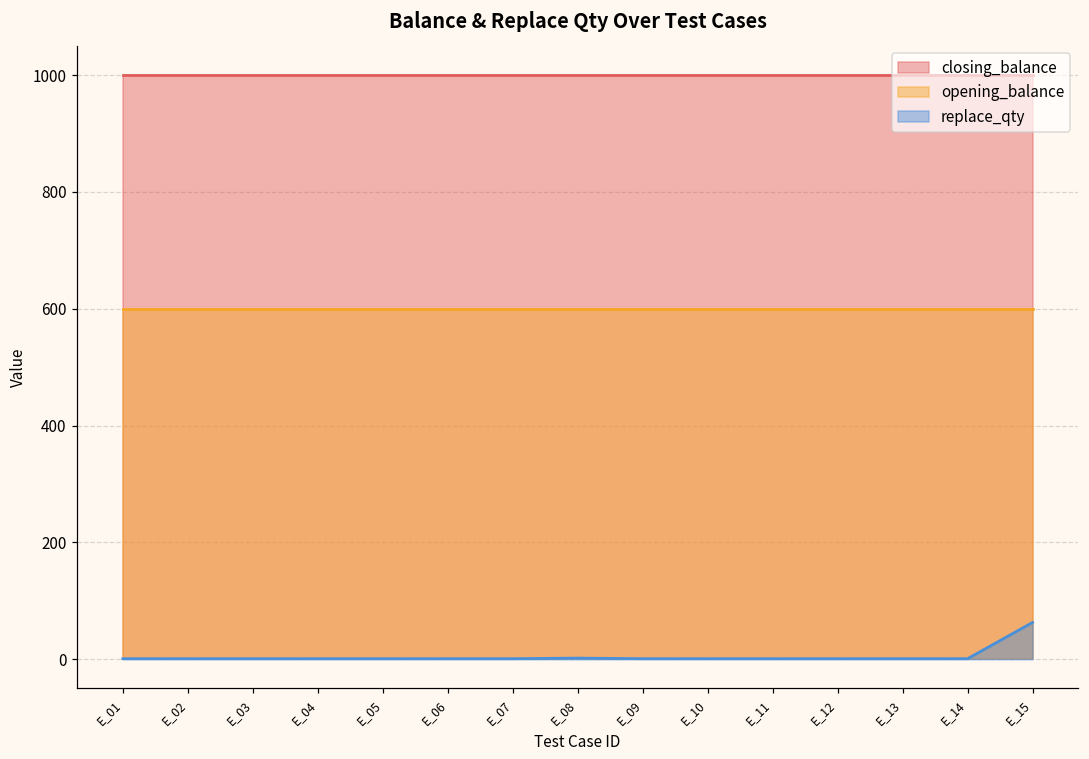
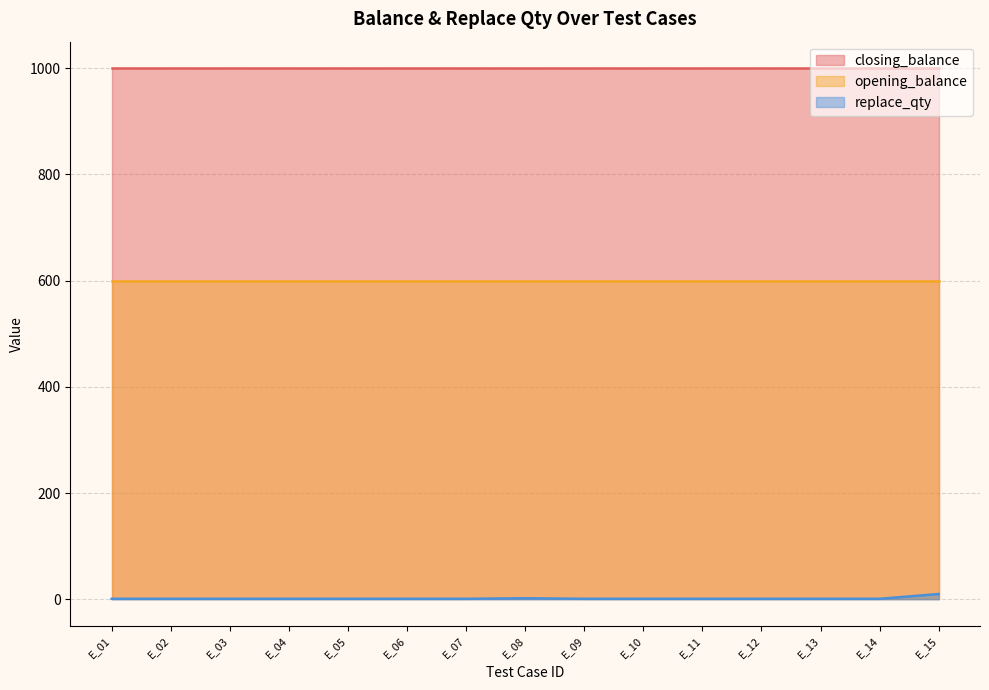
replace_qty, E_15: 60 -> 10
